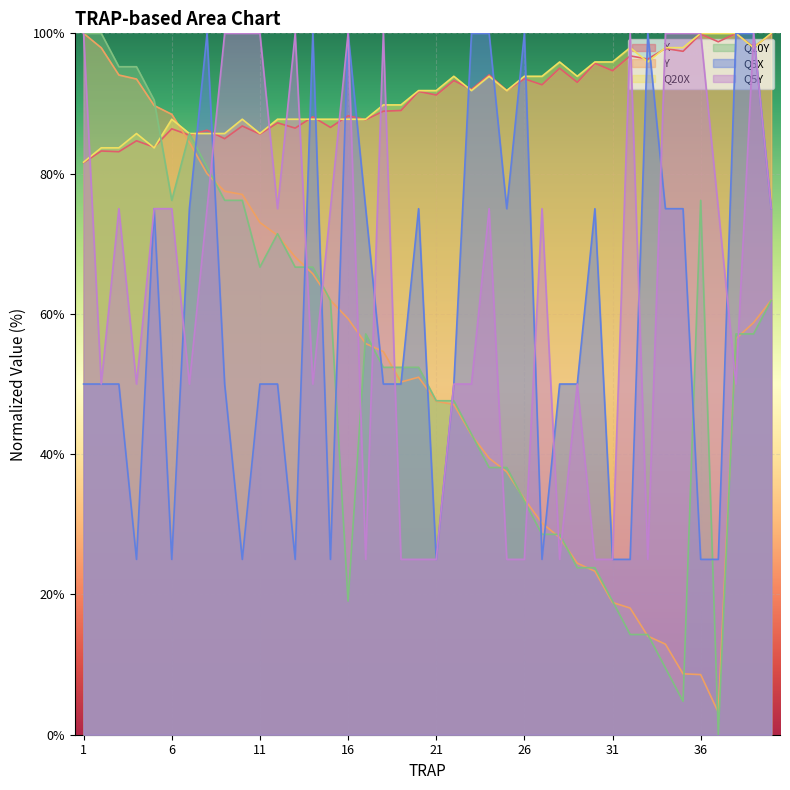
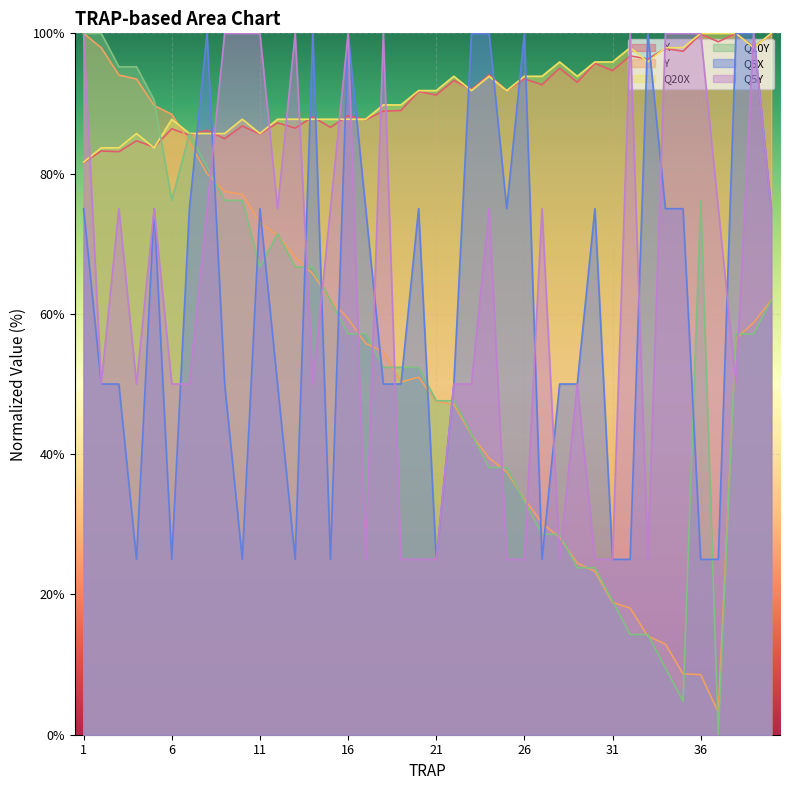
Q5X, 1: 50% -> 75%
Q5Y, 6: 75% -> 50%
Q5X, 11: 50% -> 75%
Q20Y, 16: 19% -> 57%
